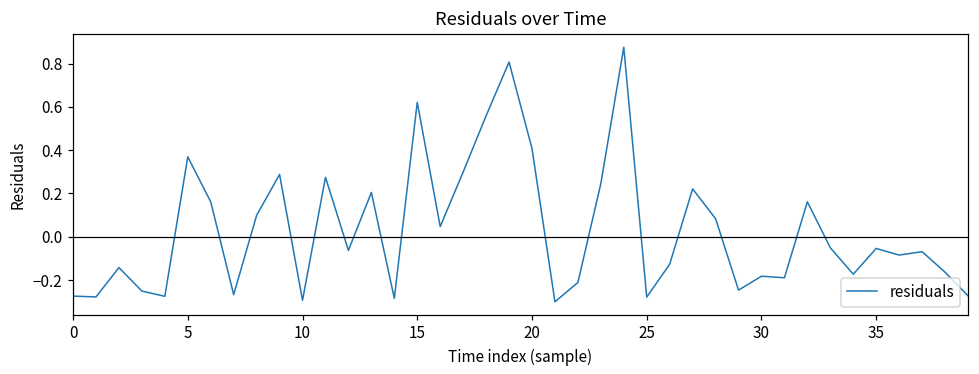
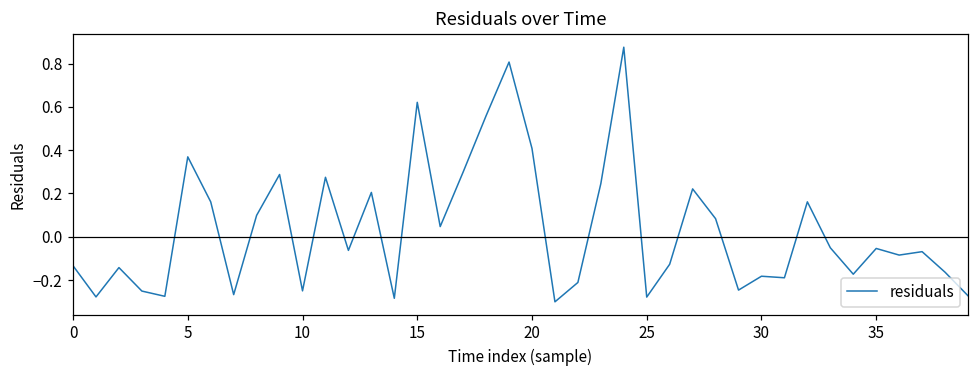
0: -0.27 -> -0.13
10: -0.29 -> -0.25
